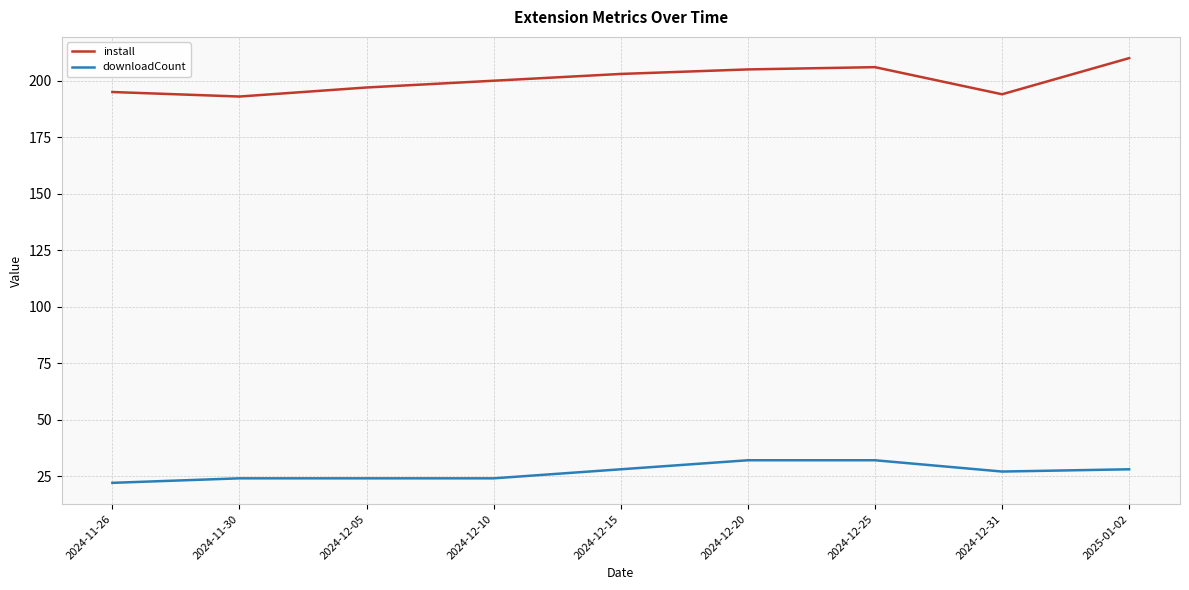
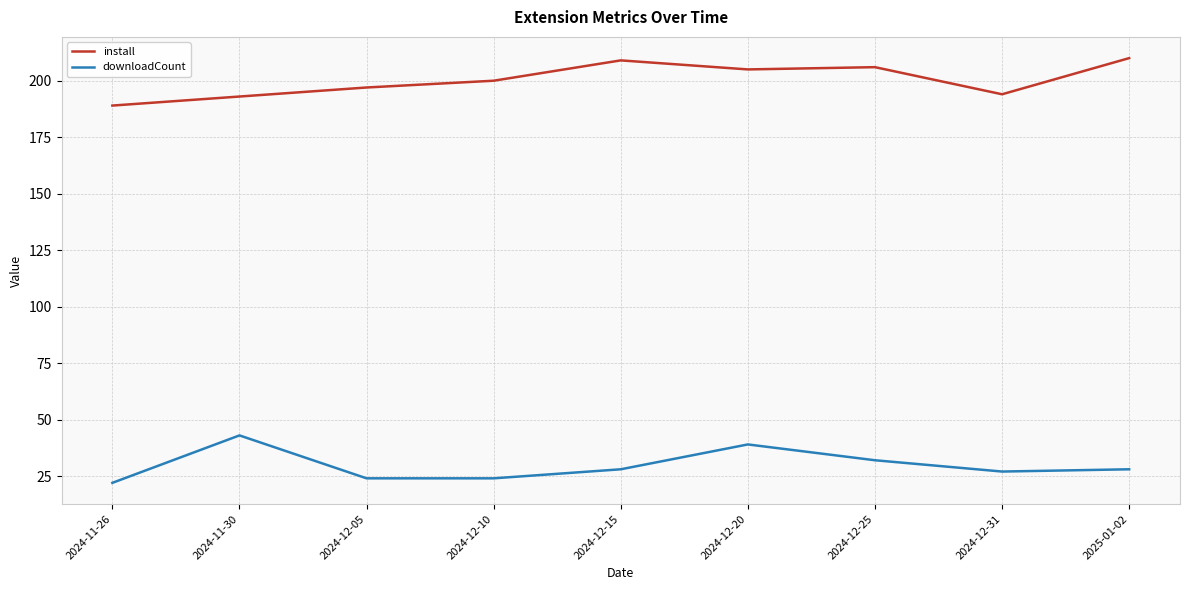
install, 2024-11-26: 195 -> 189
downloadCount, 2024-11-30: 24 -> 43
install, 2024-12-15: 203 -> 209
downloadCount, 2024-12-20: 32 -> 39
